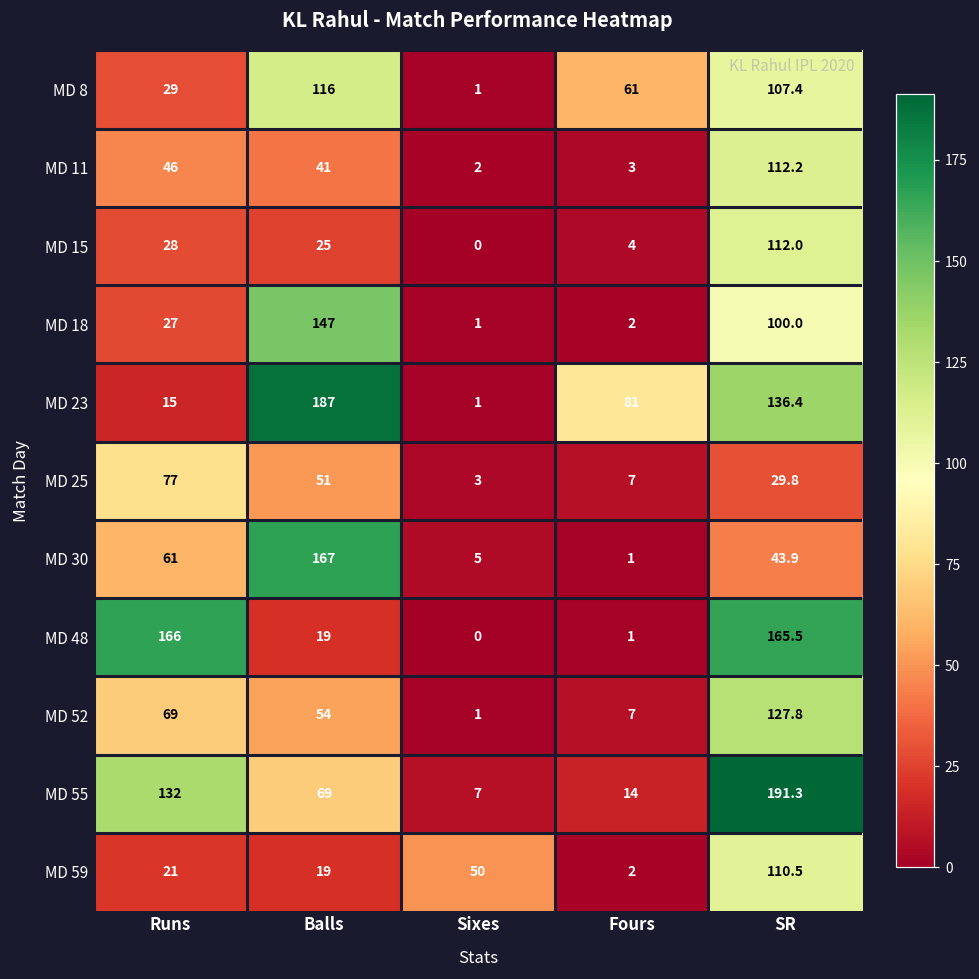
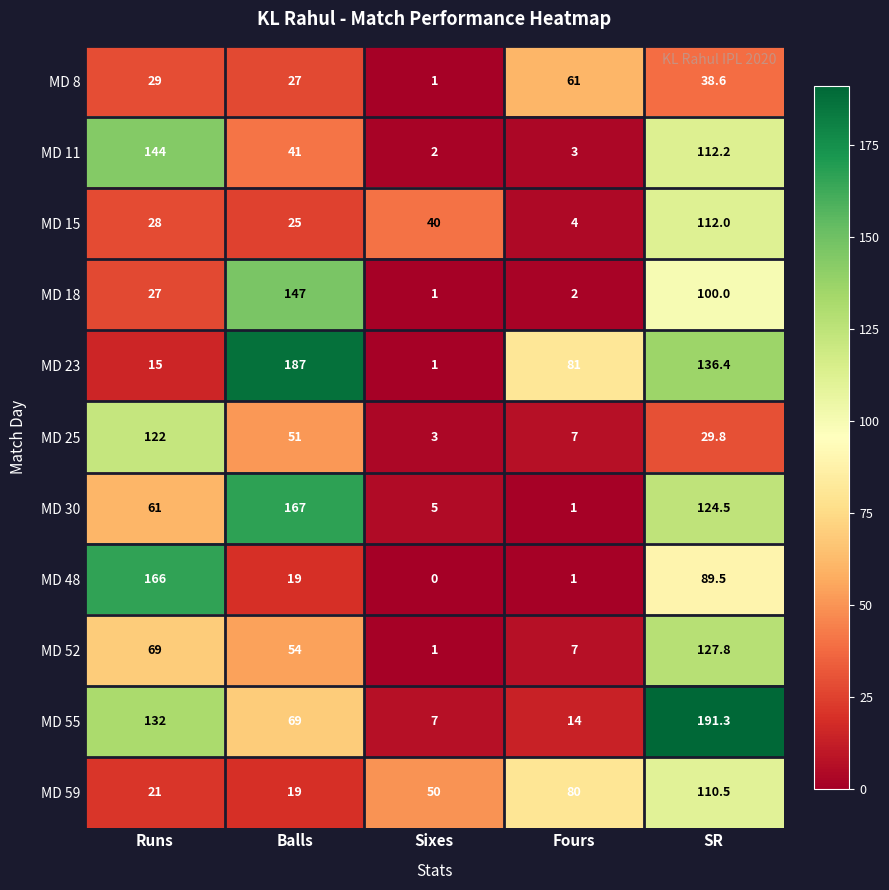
MD 8, Balls: 116 -> 27
MD 8, SR: 107.4 -> 38.6
MD 11, Runs: 46 -> 144
MD 15, Sixes: 0 -> 40
MD 25, Runs: 77 -> 122
MD 30, SR: 43.9 -> 124.5
MD 48, SR: 165.5 -> 89.5
MD 59, Fours: 2 -> 80
